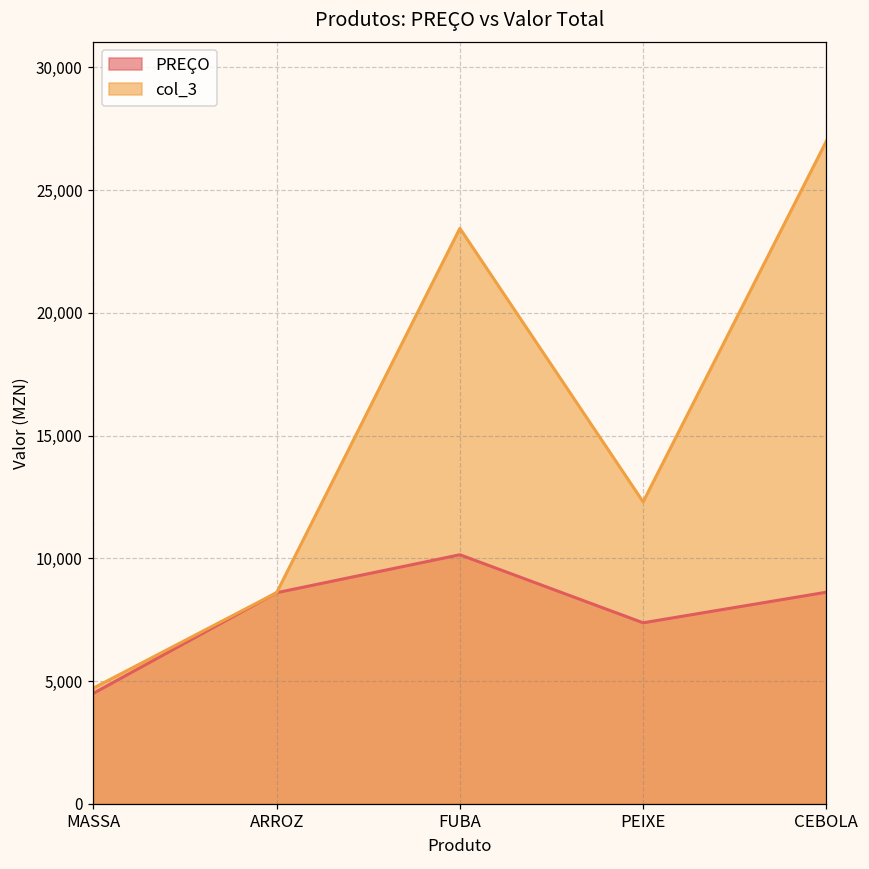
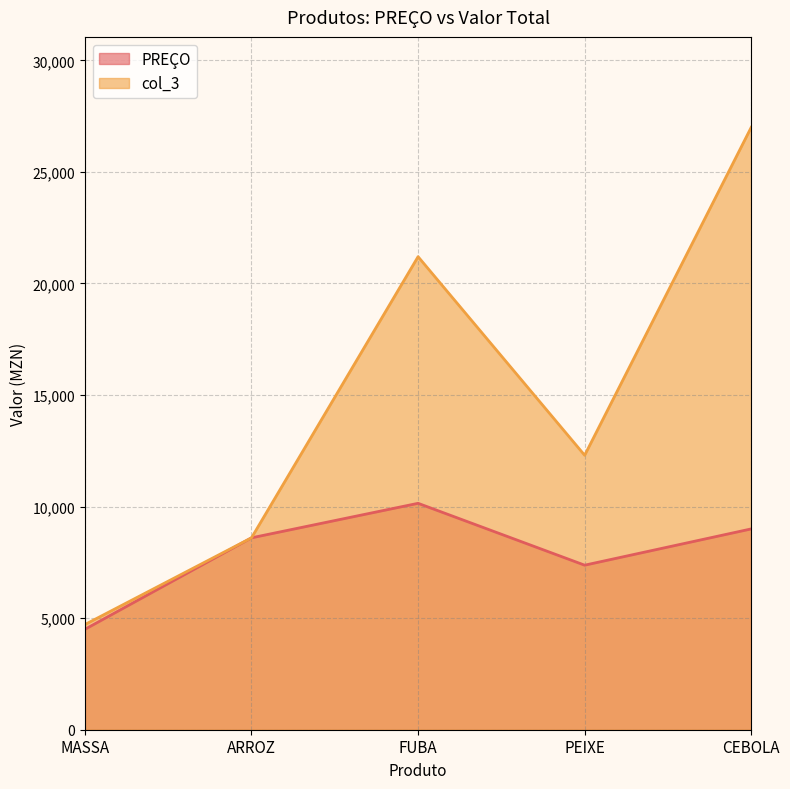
col_3, FUBA: 23,400 -> 21,200
PREÇO, CEBOLA: 8,600 -> 9,000
